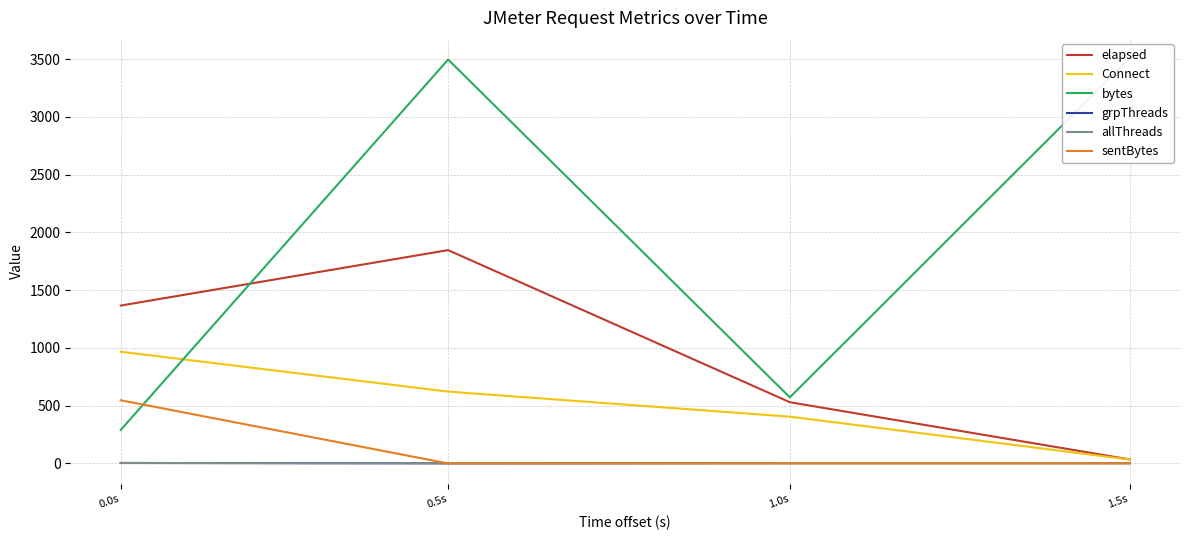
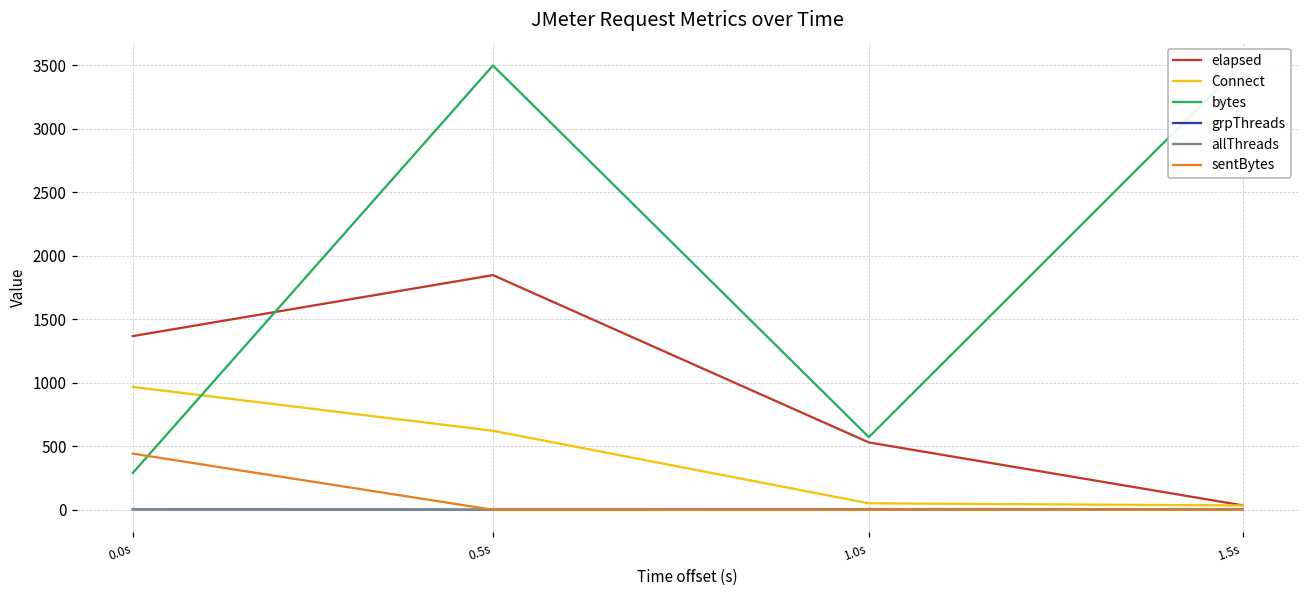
sentBytes, 0.0s: 550 -> 440
Connect, 1.0s: 410 -> 50
